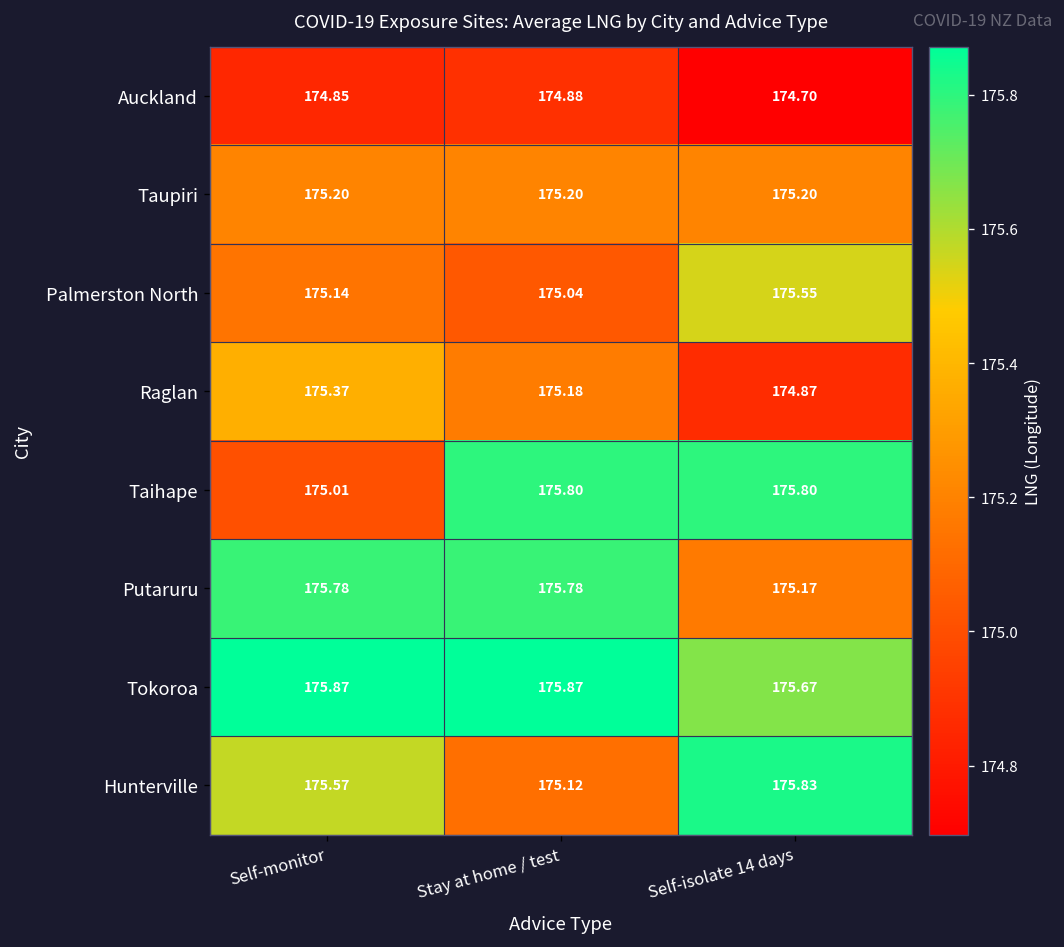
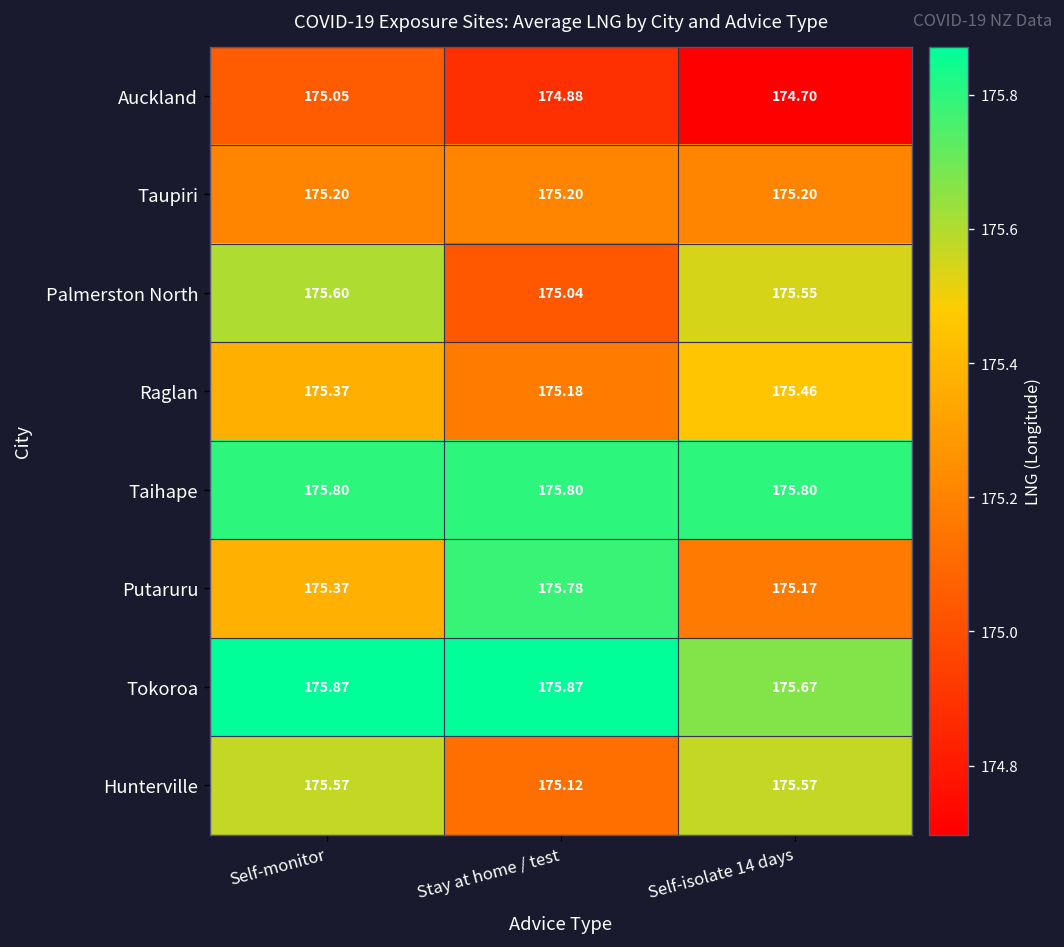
Auckland, Self-monitor: 174.85 -> 175.05
Palmerston North, Self-monitor: 175.14 -> 175.60
Raglan, Self-isolate 14 days: 174.87 -> 175.46
Taihape, Self-monitor: 175.01 -> 175.80
Putaruru, Self-monitor: 175.78 -> 175.37
Hunterville, Self-isolate 14 days: 175.83 -> 175.57
